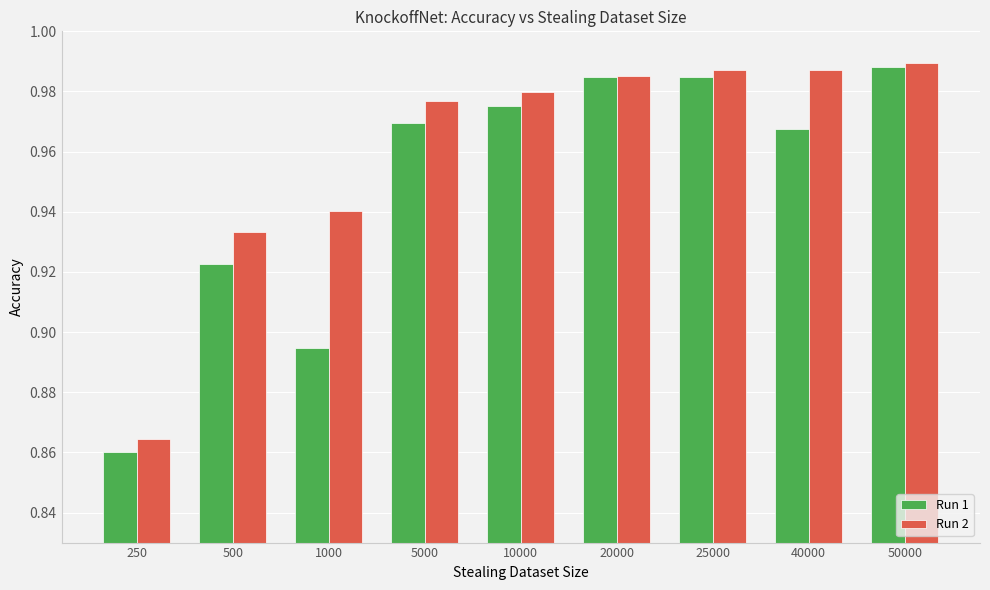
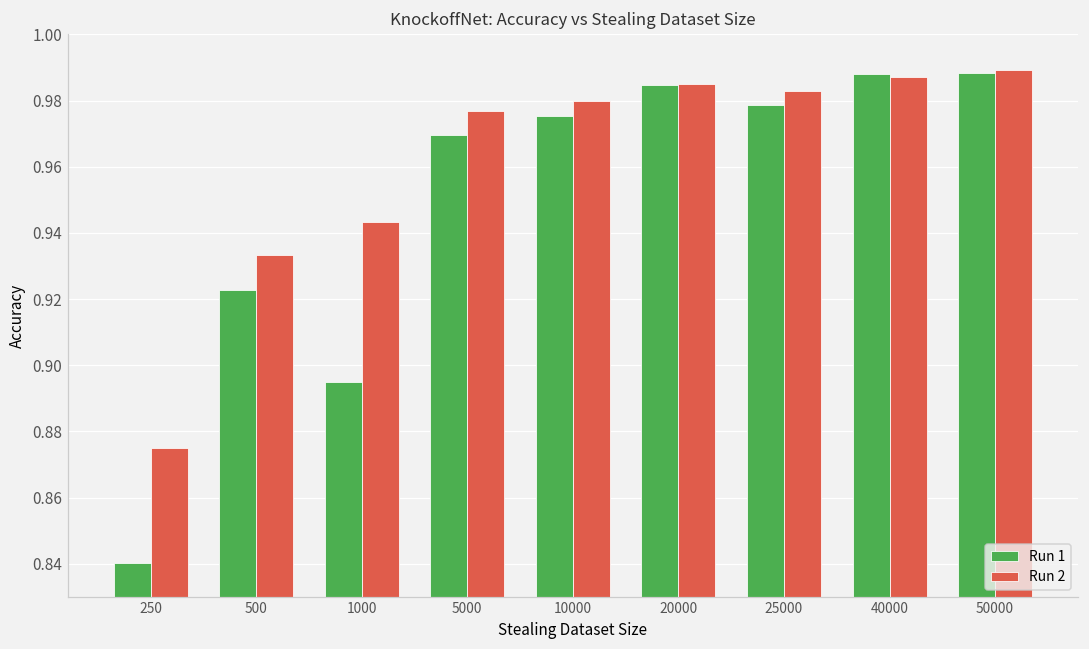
Run 1, 250: 0.860 -> 0.840
Run 2, 250: 0.865 -> 0.875
Run 2, 1000: 0.940 -> 0.943
Run 1, 25000: 0.985 -> 0.979
Run 2, 25000: 0.987 -> 0.983
Run 1, 40000: 0.968 -> 0.988
